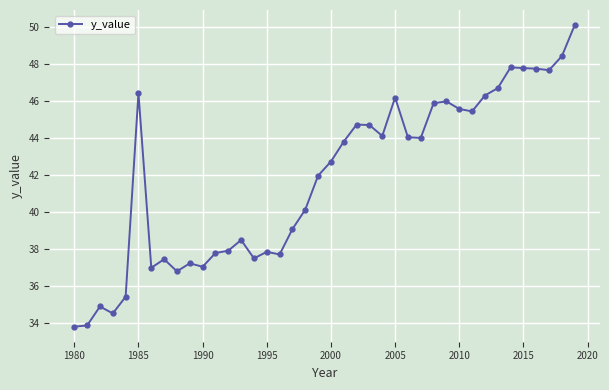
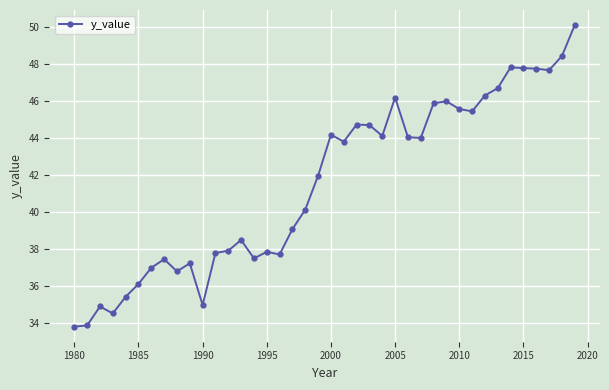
1985: 46.4 -> 36.1
1990: 37.0 -> 35.0
2000: 42.7 -> 44.2
